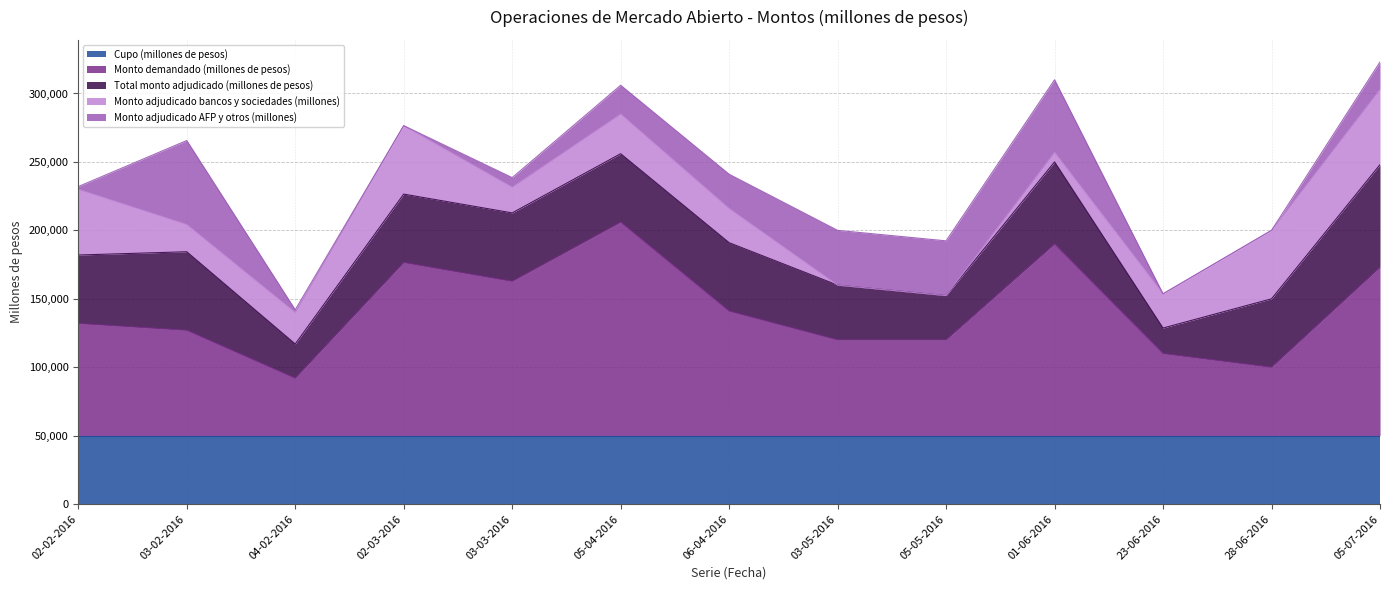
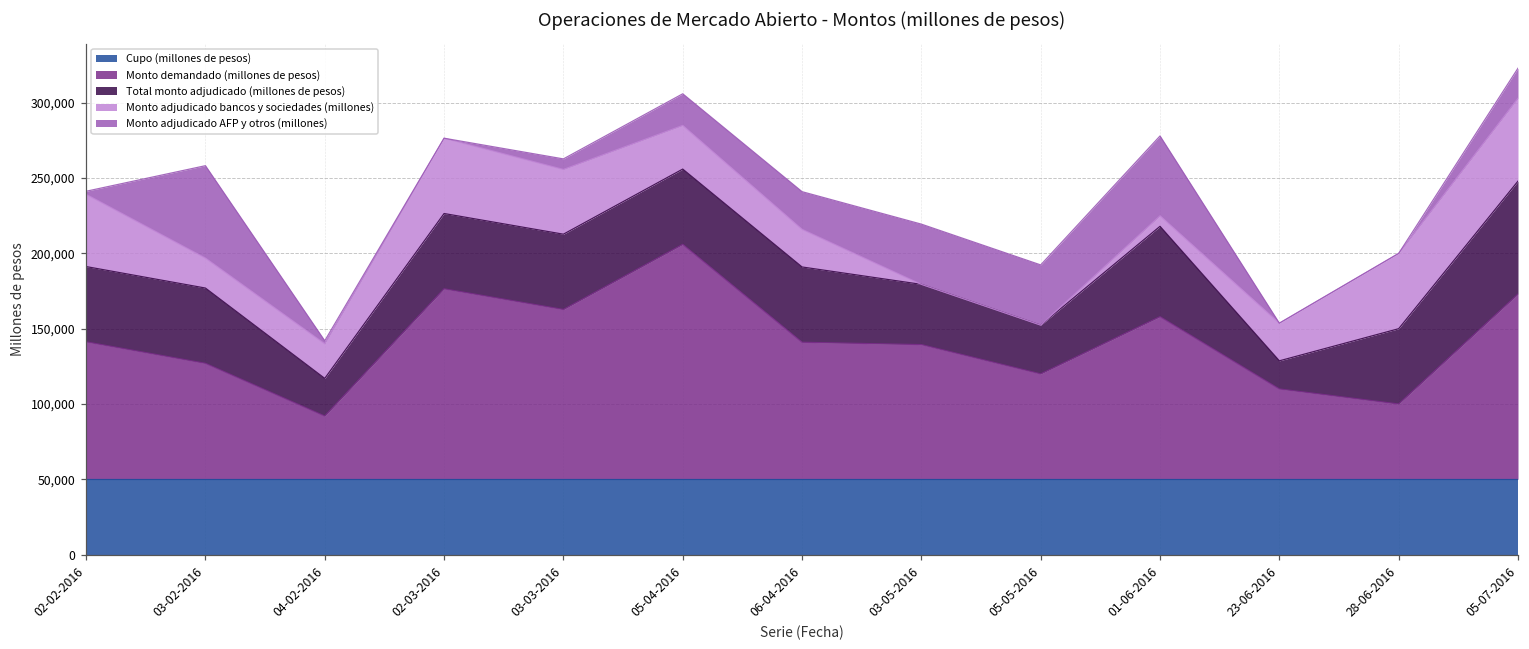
Monto demandado (millones de pesos), 02-02-2016: 132,000 -> 141,000
Total monto adjudicado (millones de pesos), 03-02-2016: 57,000 -> 50,000
Monto adjudicado bancos y sociedades (millones), 03-03-2016: 19,000 -> 43,000
Monto demandado (millones de pesos), 03-05-2016: 120,000 -> 139,000
Monto demandado (millones de pesos), 01-06-2016: 190,000 -> 158,000
